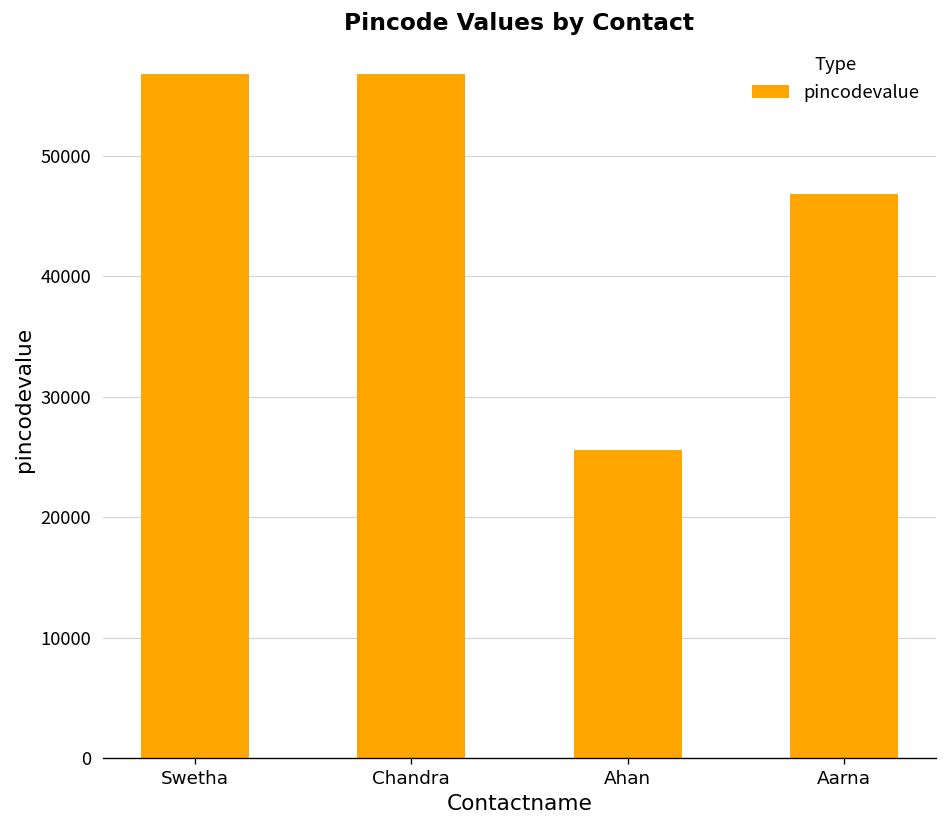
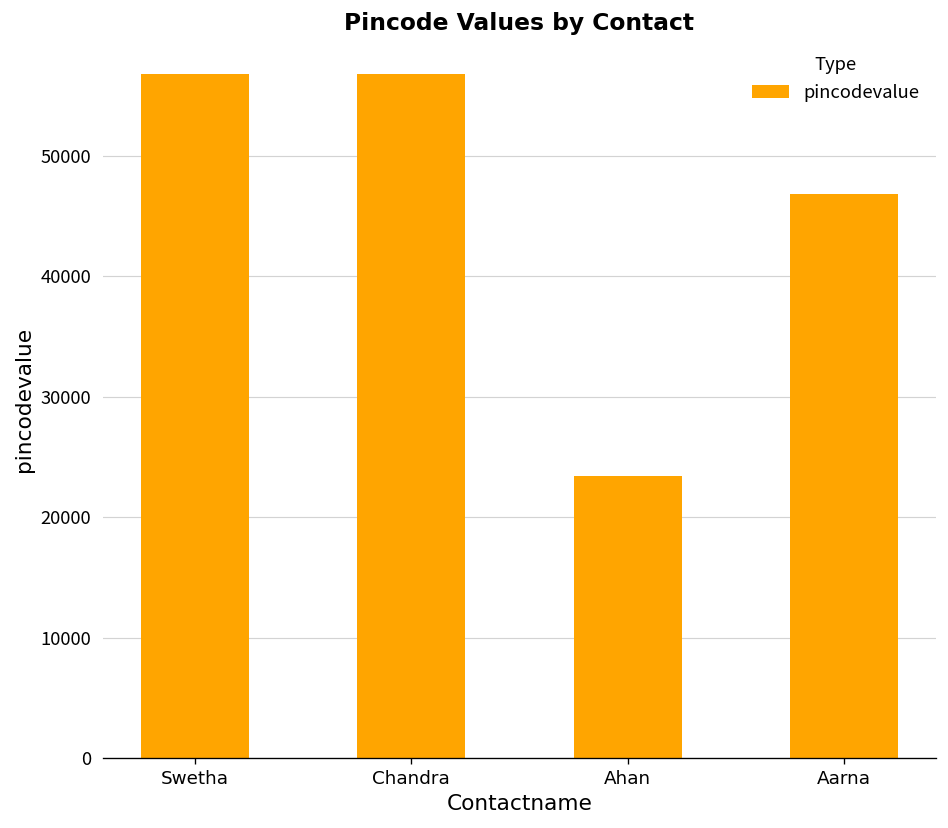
Ahan: 25600 -> 23500
